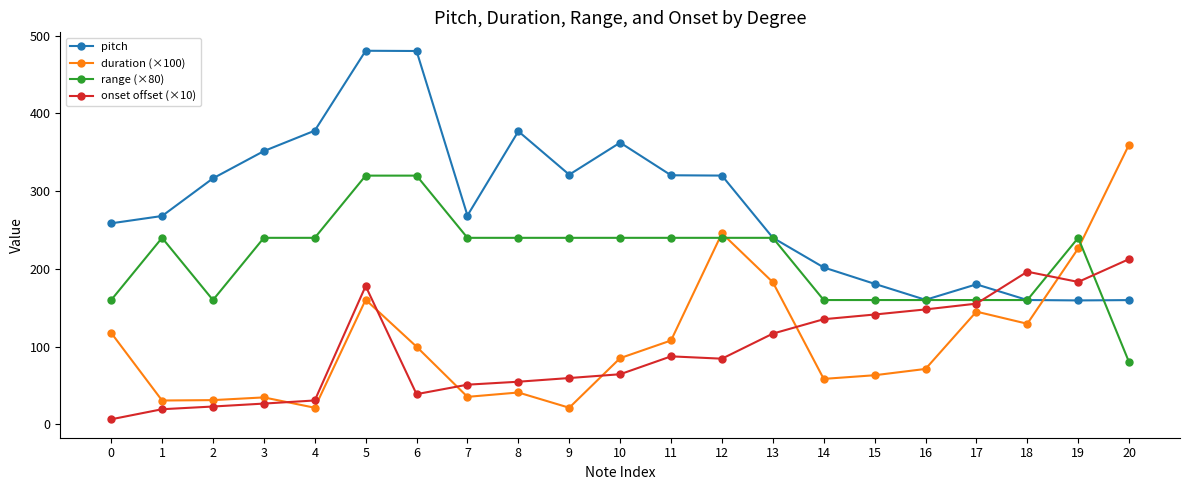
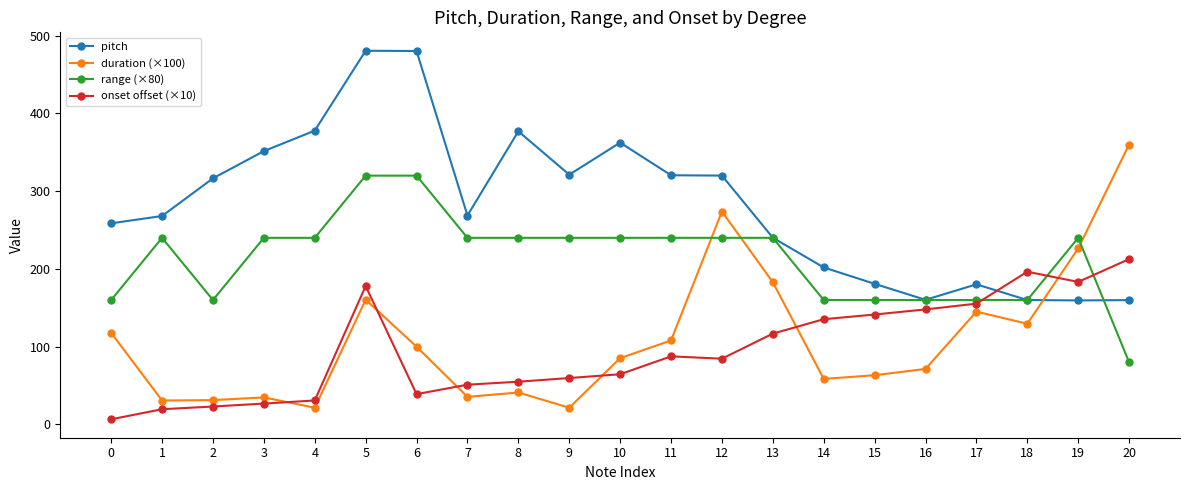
duration (×100), 12: 250 -> 270
